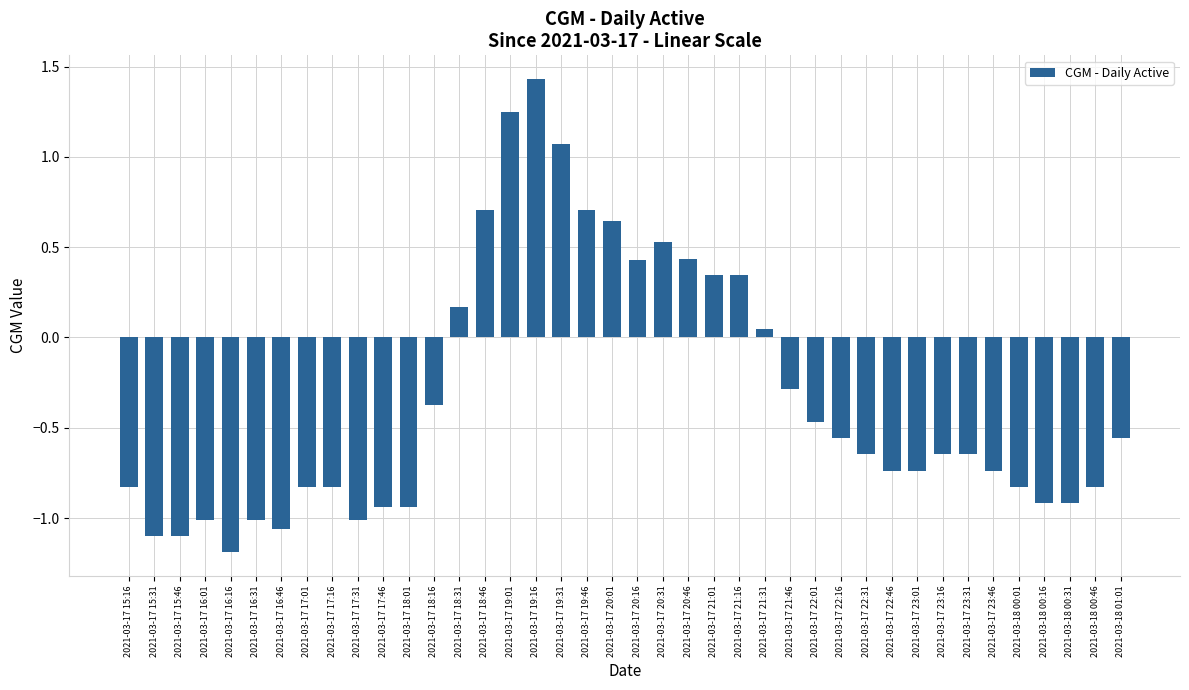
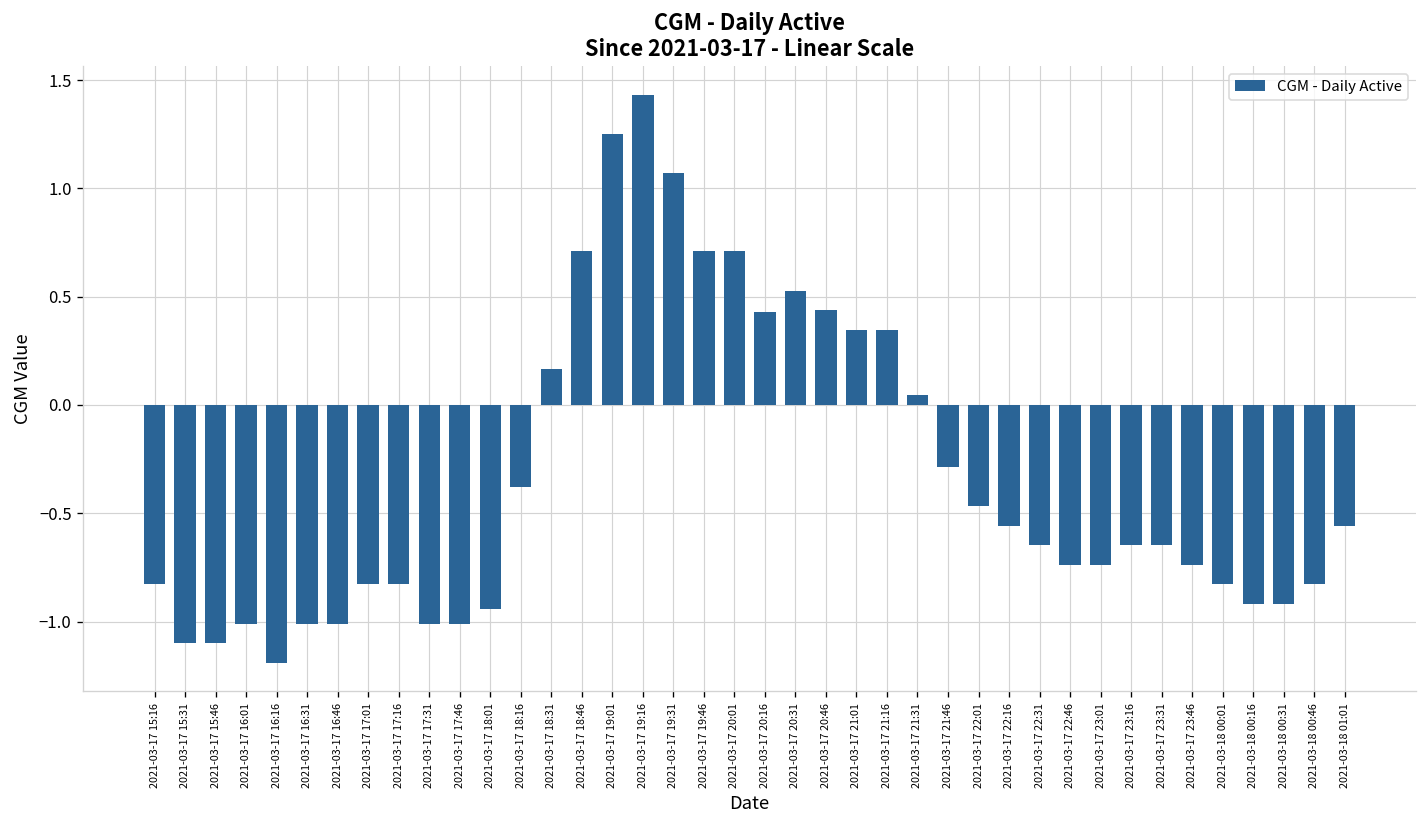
2021-03-17 16:46: -1.06 -> -1.01
2021-03-17 17:46: -0.94 -> -1.01
2021-03-17 20:01: 0.64 -> 0.71
